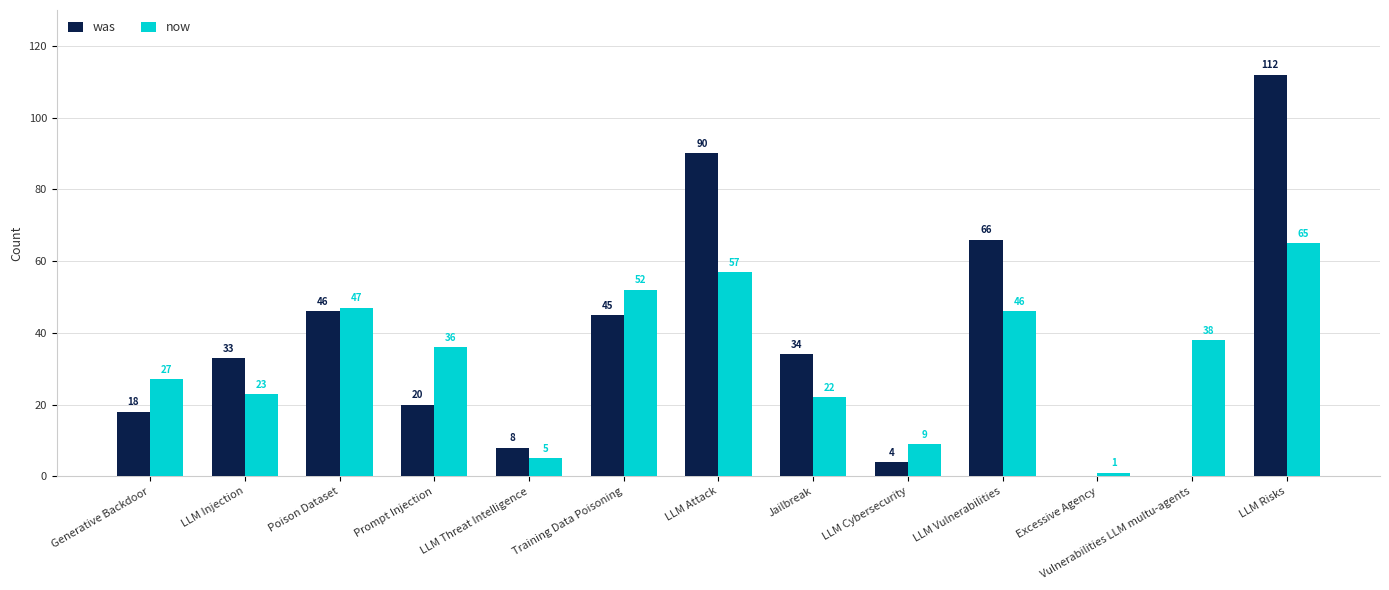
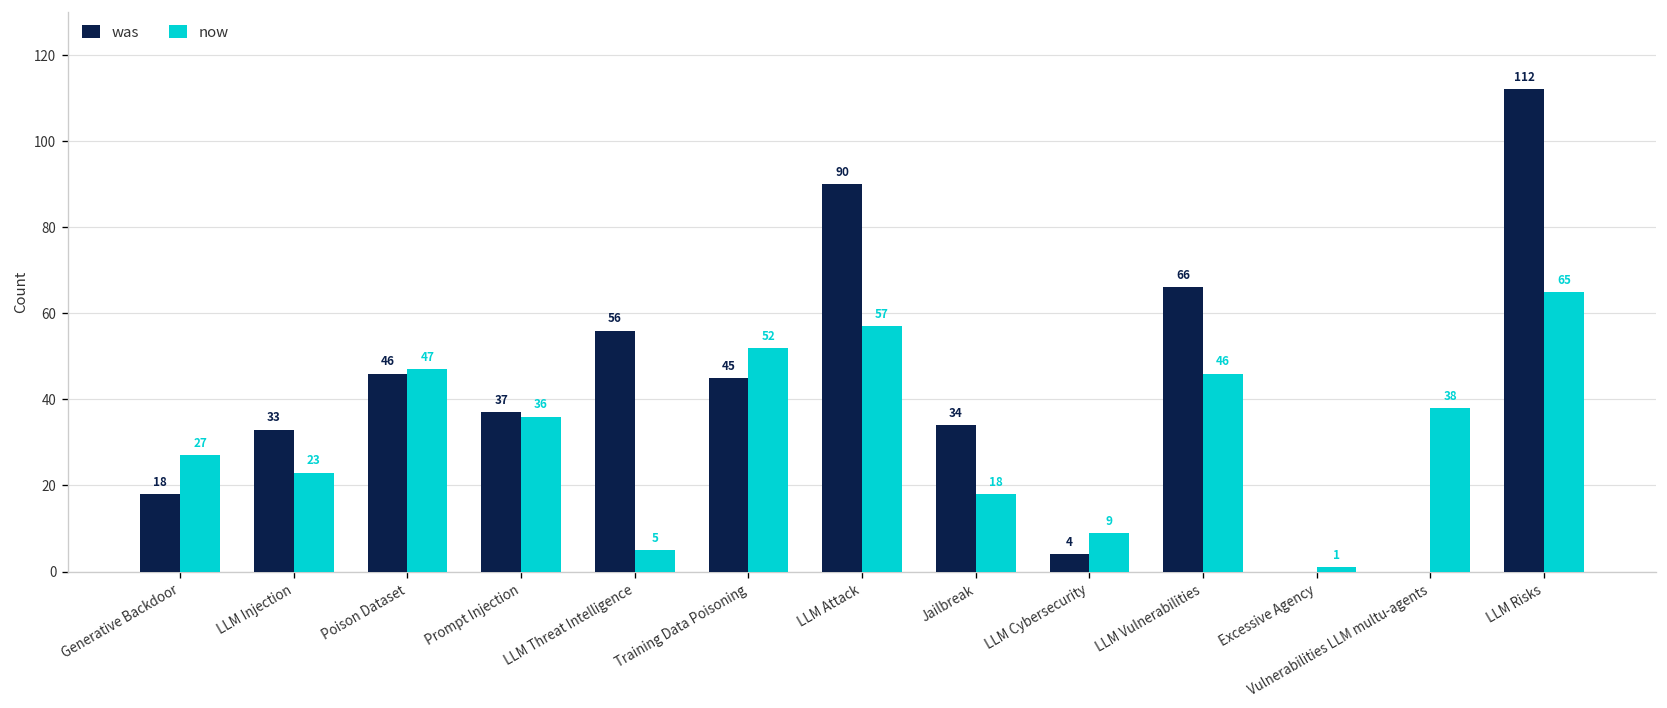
was, Prompt Injection: 20 -> 37
was, LLM Threat Intelligence: 8 -> 56
now, Jailbreak: 22 -> 18
